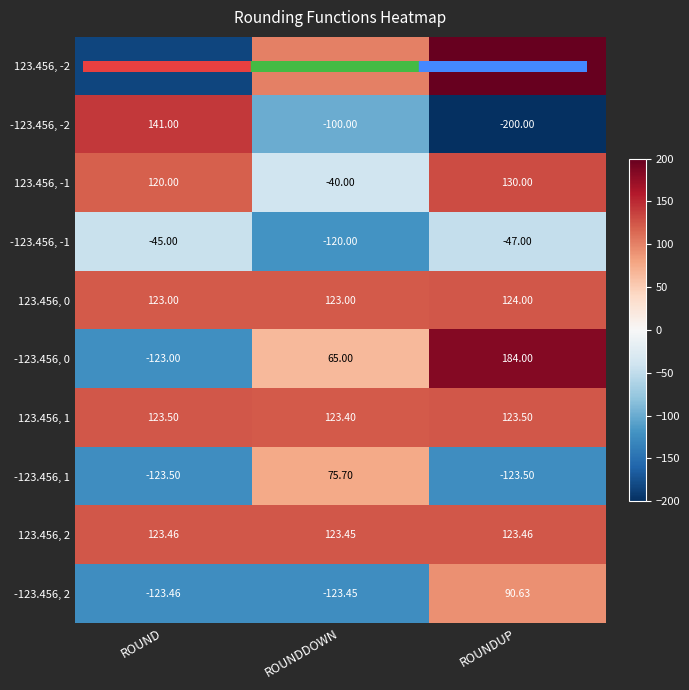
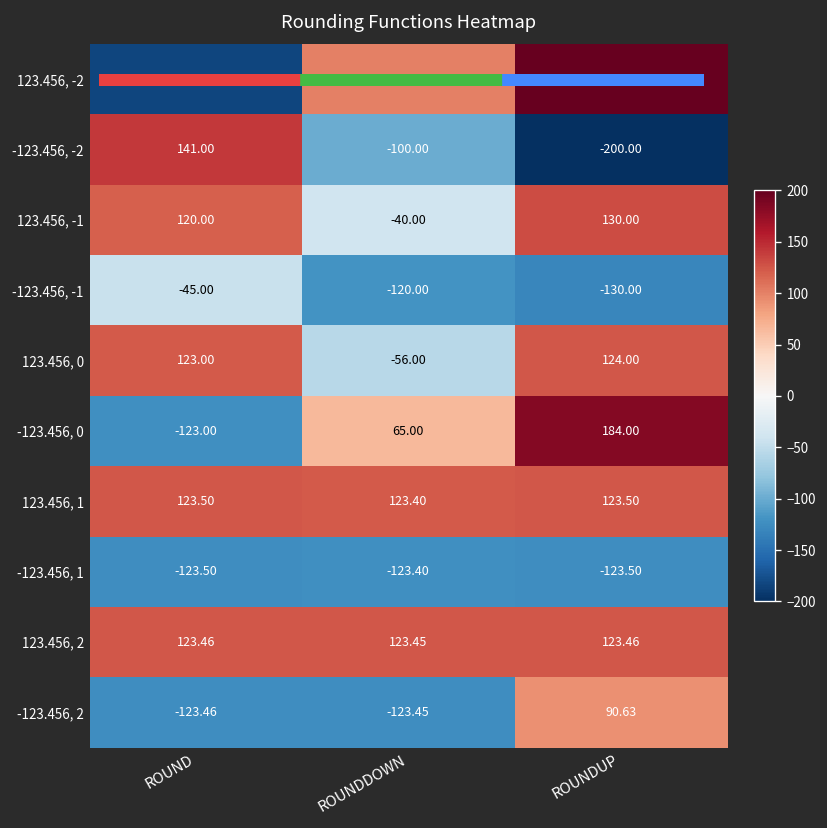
-123.456, -1, ROUNDUP: -47.00 -> -130.00
123.456, 0, ROUNDDOWN: 123.00 -> -56.00
-123.456, 1, ROUNDDOWN: 75.70 -> -123.40
